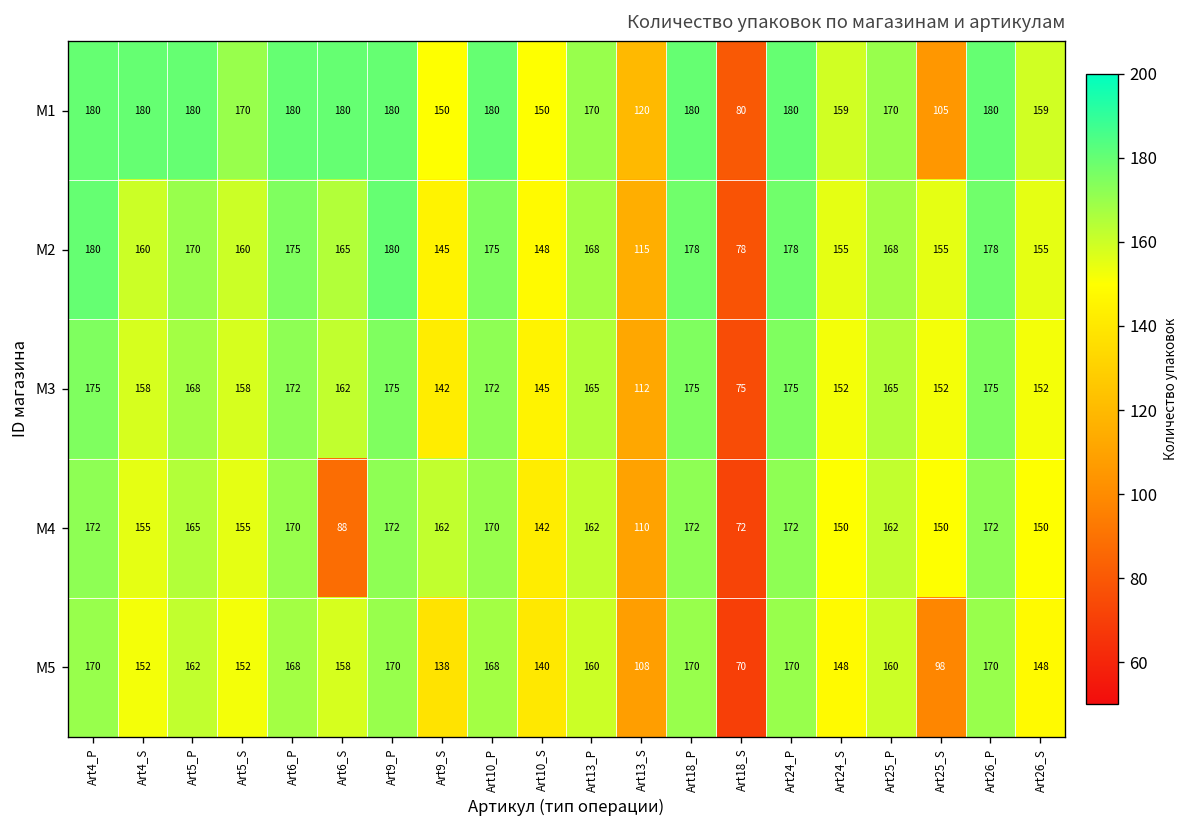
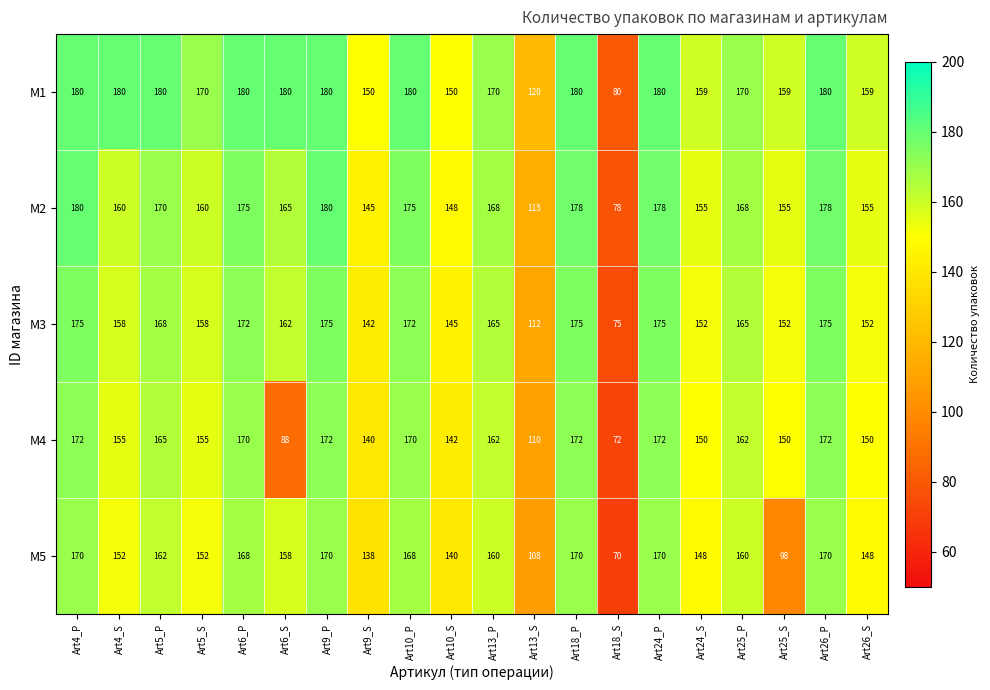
M1, Art25_S: 105 -> 159
M4, Art9_S: 162 -> 140
